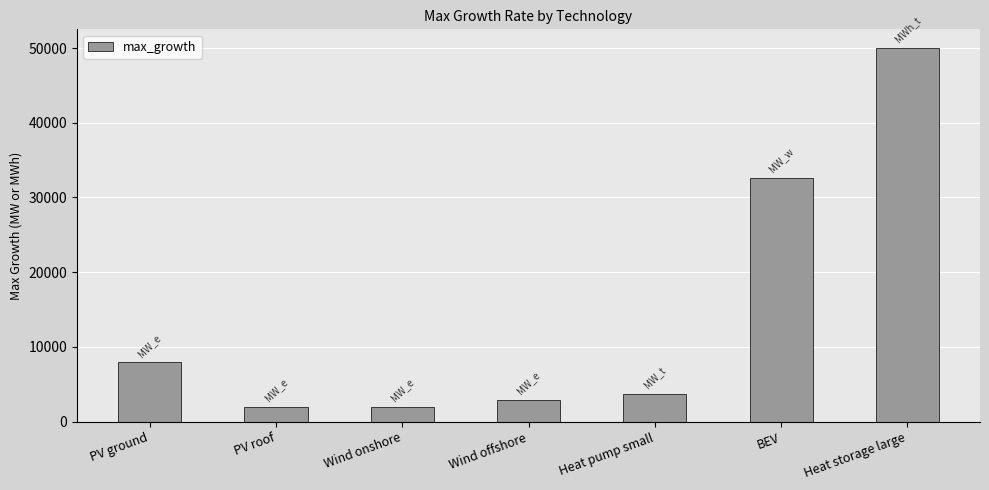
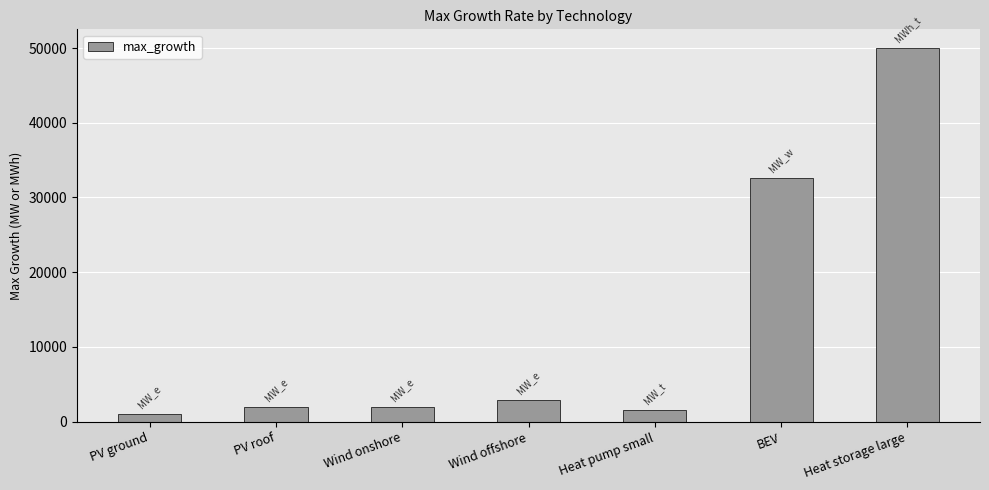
PV ground: 8000 -> 1000
Heat pump small: 4000 -> 2000
